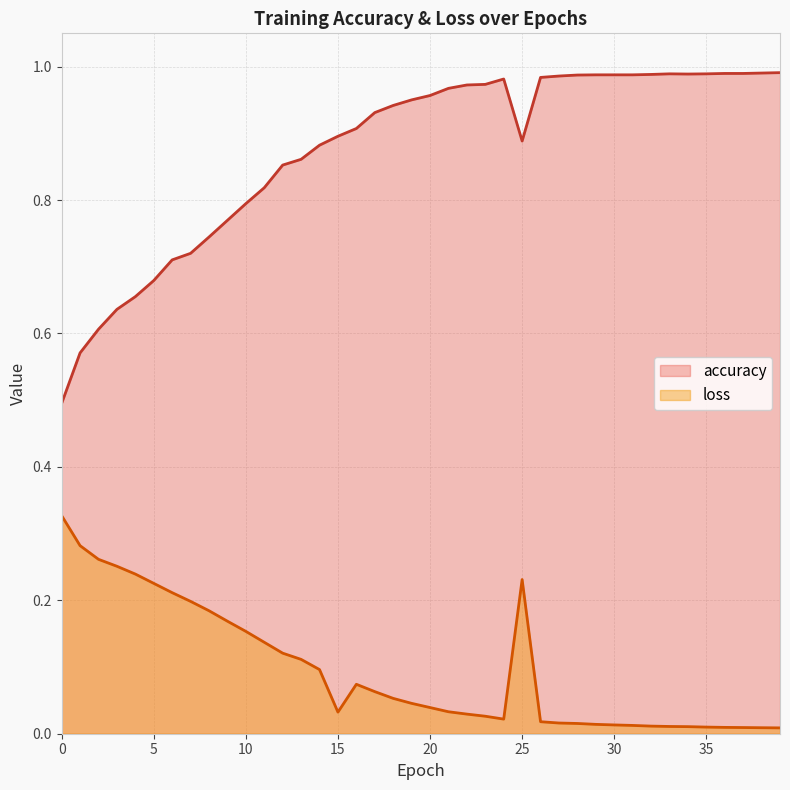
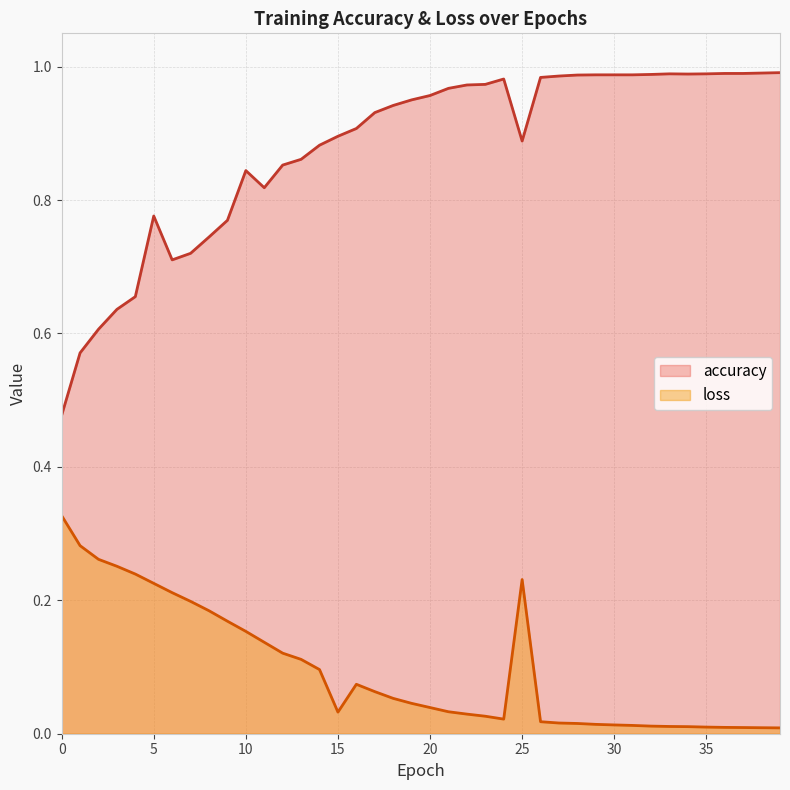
accuracy, 0: 0.50 -> 0.48
accuracy, 5: 0.68 -> 0.78
accuracy, 10: 0.79 -> 0.84
